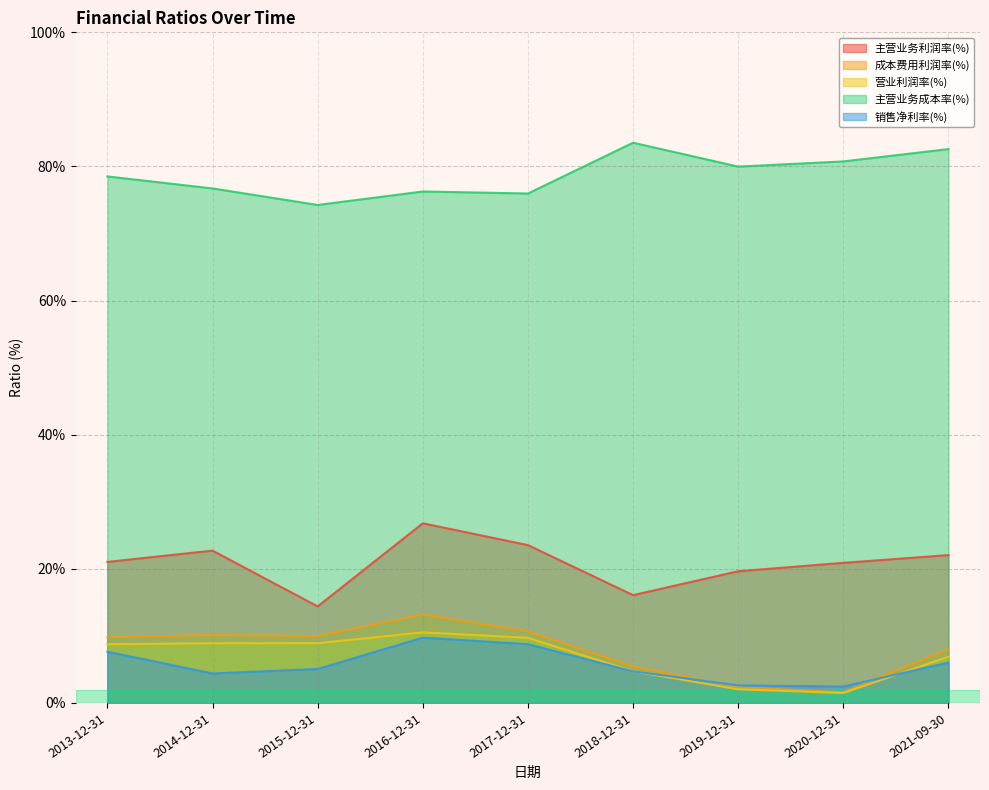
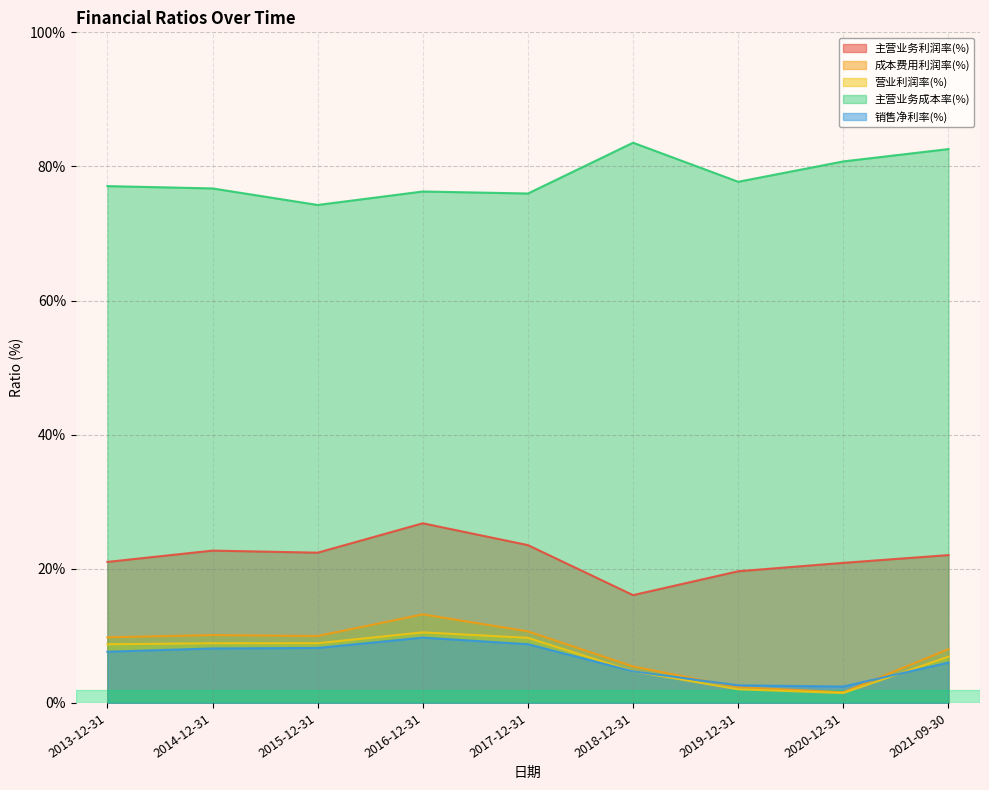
主营业务成本率(%), 2013-12-31: 79% -> 77%
销售净利率(%), 2014-12-31: 4% -> 8%
主营业务利润率(%), 2015-12-31: 14% -> 22%
销售净利率(%), 2015-12-31: 5% -> 8%
主营业务成本率(%), 2019-12-31: 80% -> 78%
